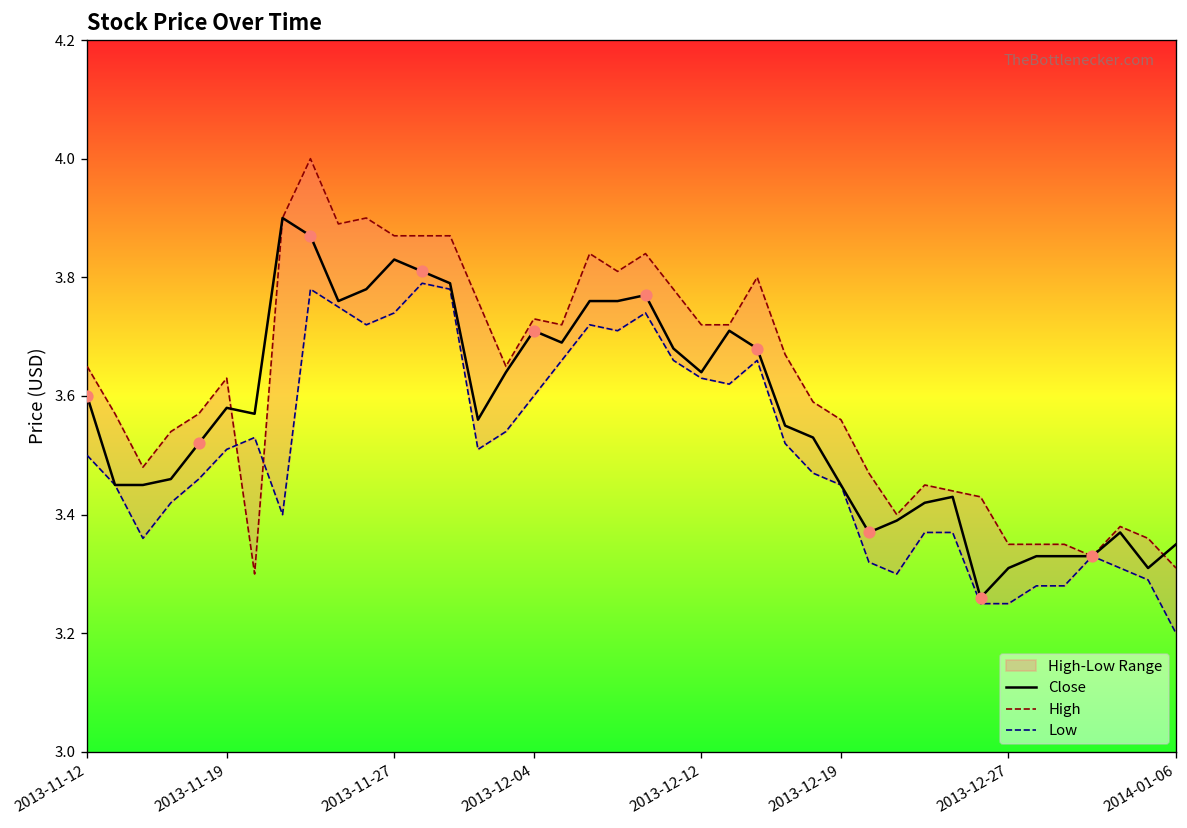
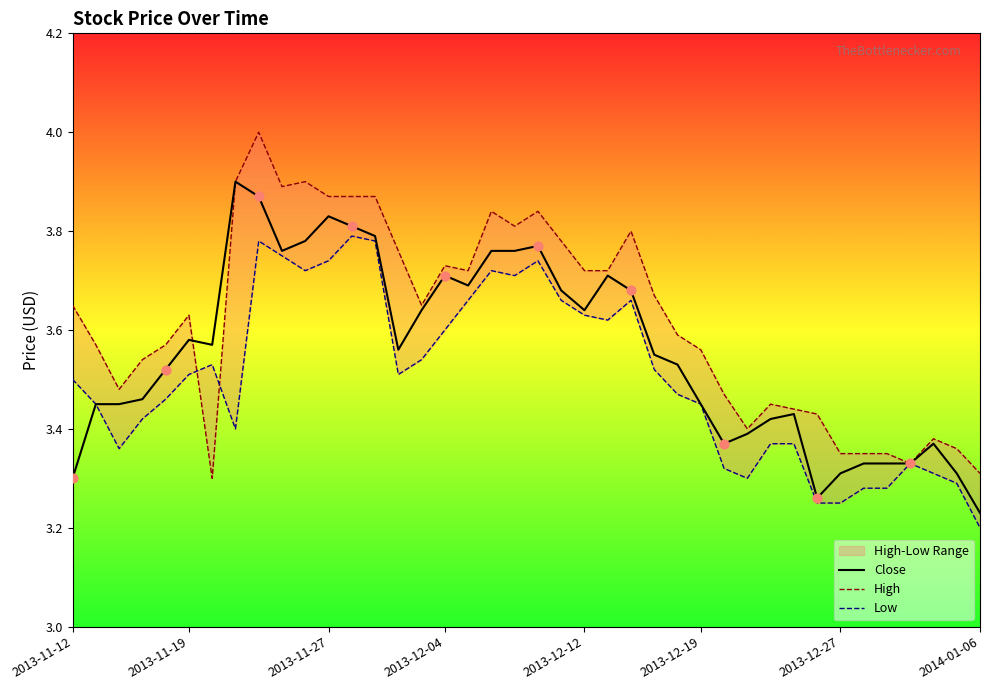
Close, 2013-11-12: 3.6 -> 3.3
Close, 2014-01-06: 3.35 -> 3.23
